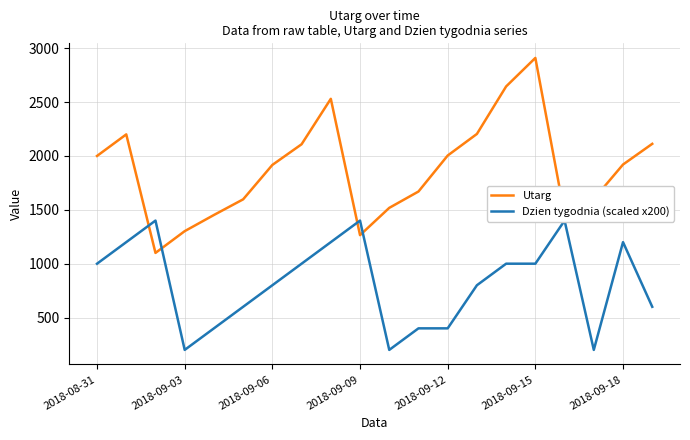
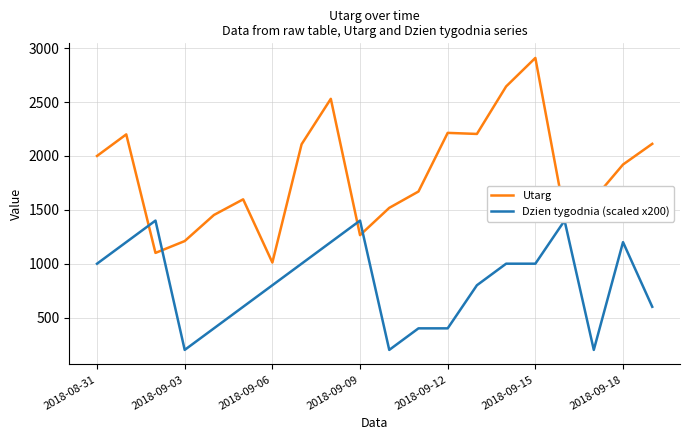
Utarg, 2018-09-03: 1300 -> 1210
Utarg, 2018-09-06: 1920 -> 1010
Utarg, 2018-09-12: 2000 -> 2210
